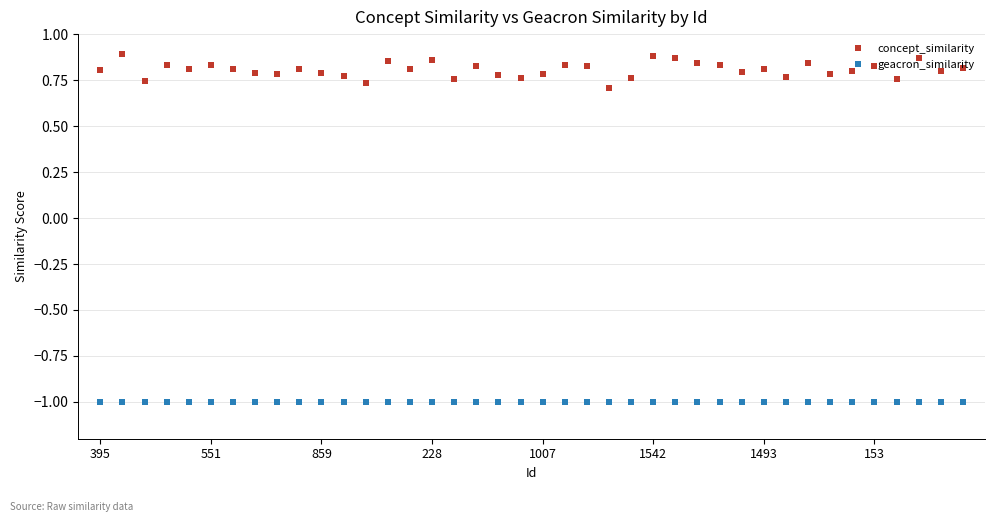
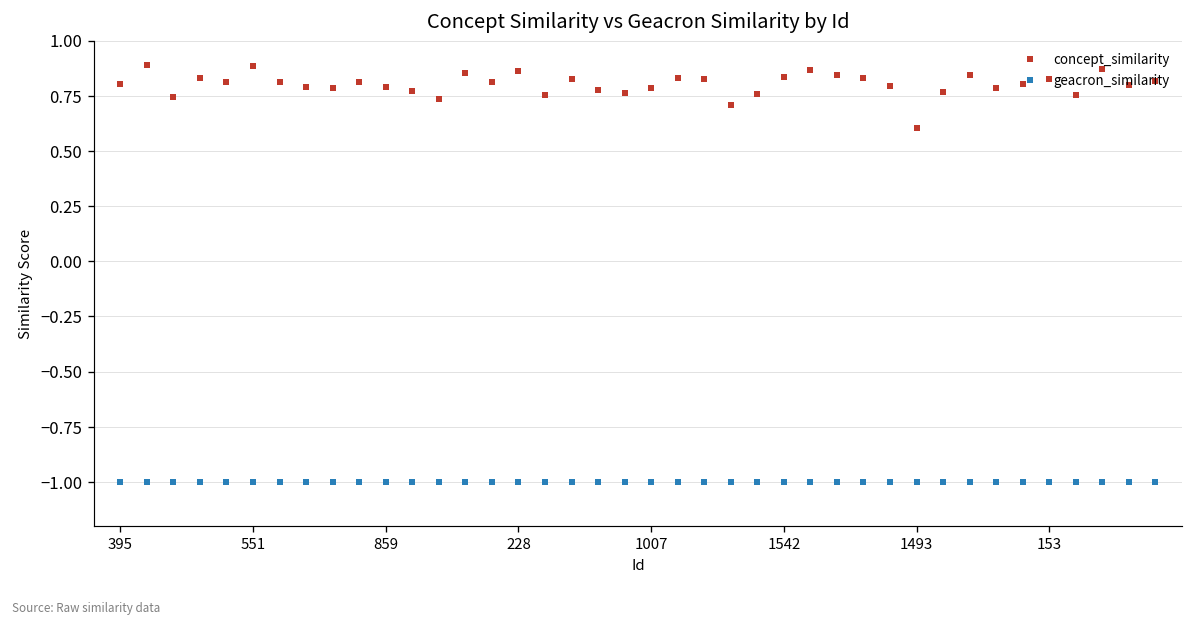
concept_similarity, 551: 0.83 -> 0.88
concept_similarity, 1542: 0.88 -> 0.84
concept_similarity, 1493: 0.81 -> 0.61
